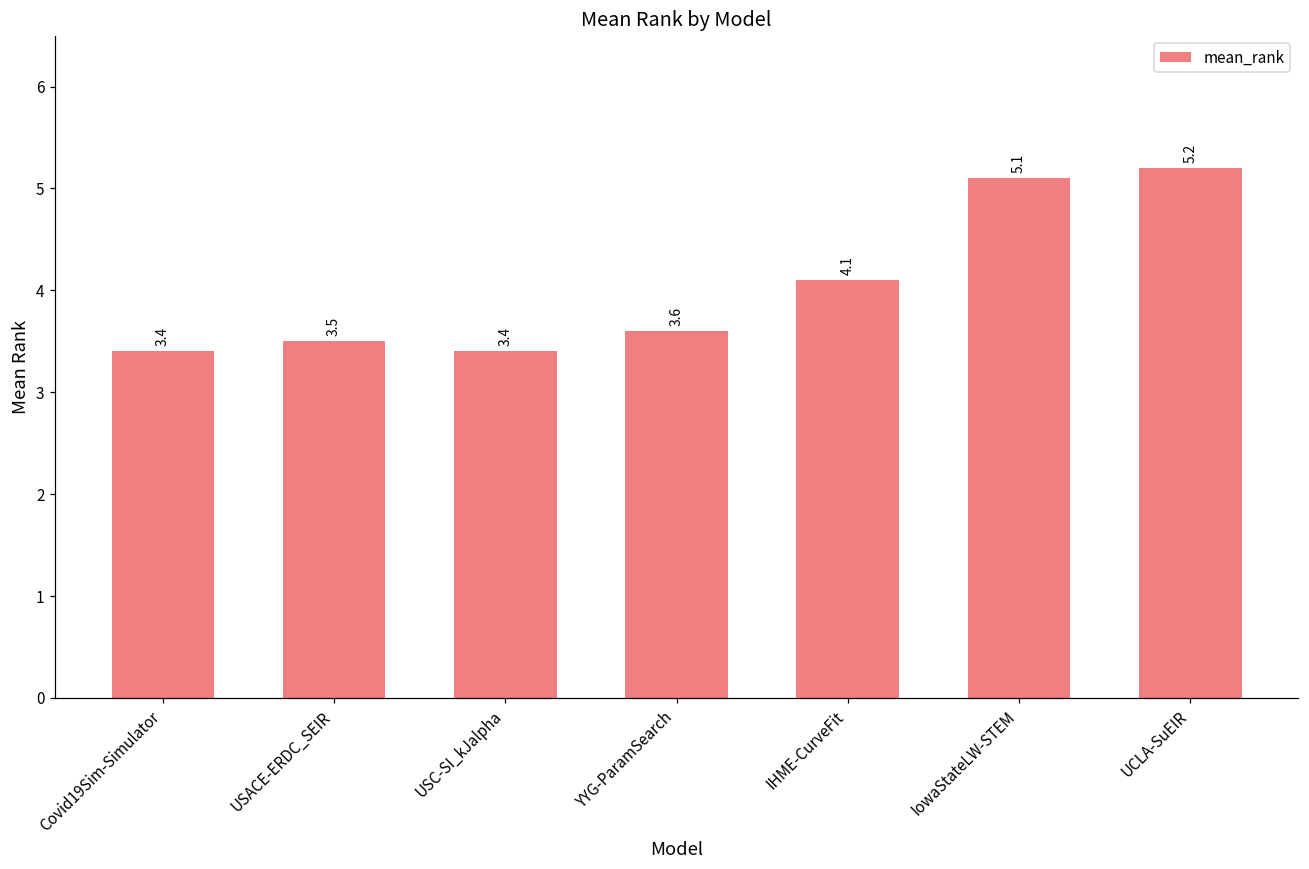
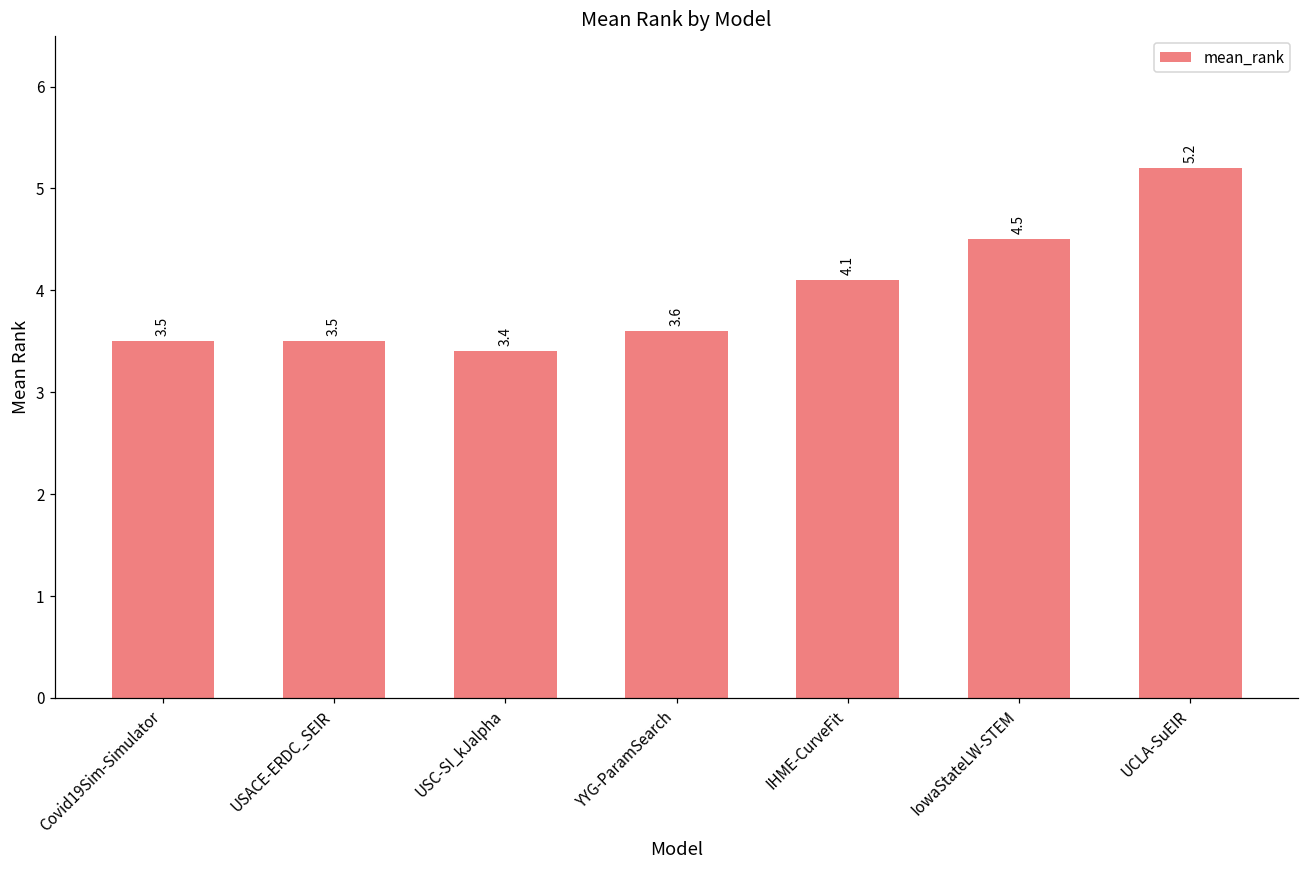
Covid19Sim-Simulator: 3.4 -> 3.5
IowaStateLW-STEM: 5.1 -> 4.5
